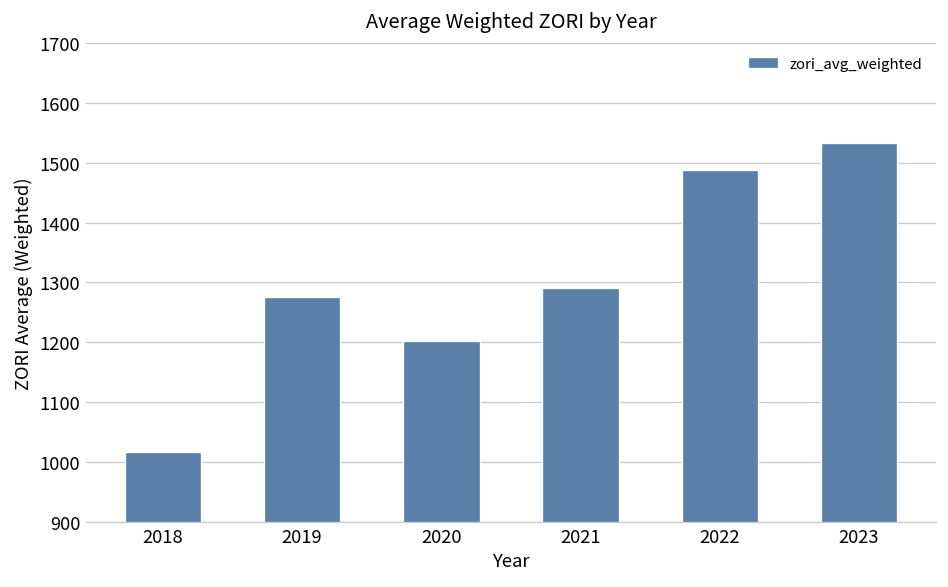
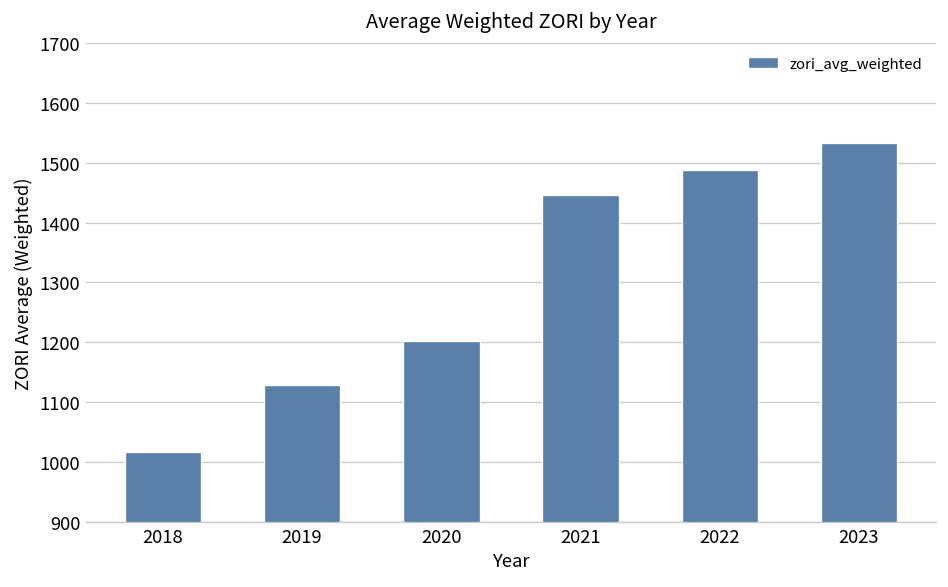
2019: 1280 -> 1130
2021: 1290 -> 1450
